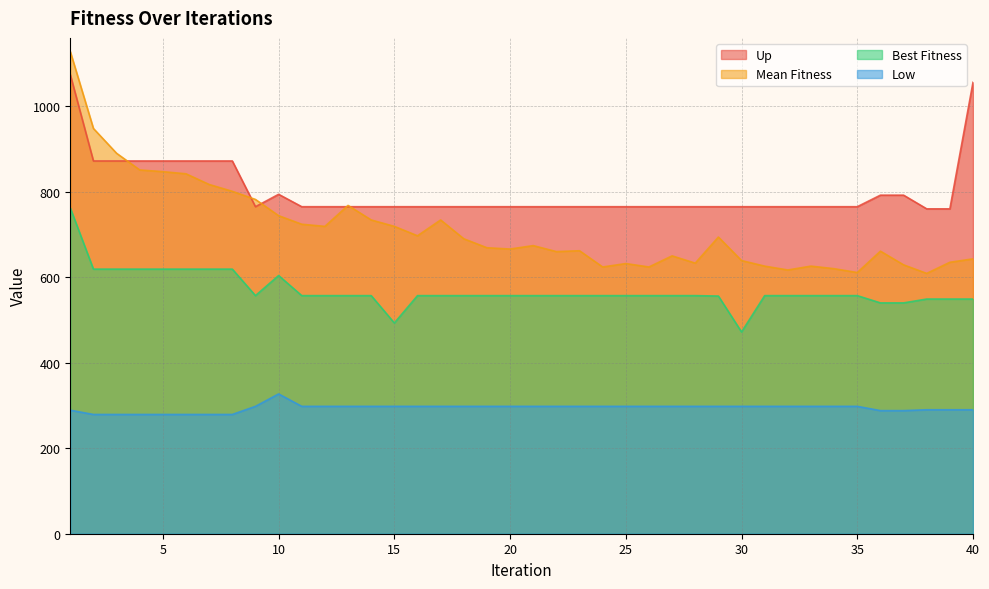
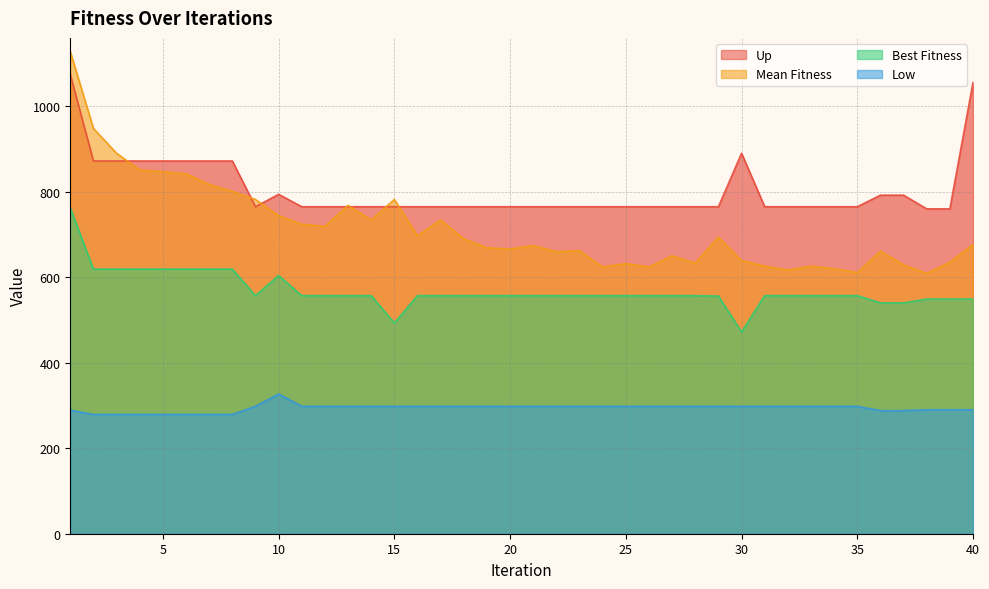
Mean Fitness, 15: 720 -> 780
Up, 30: 770 -> 890
Mean Fitness, 40: 640 -> 680
